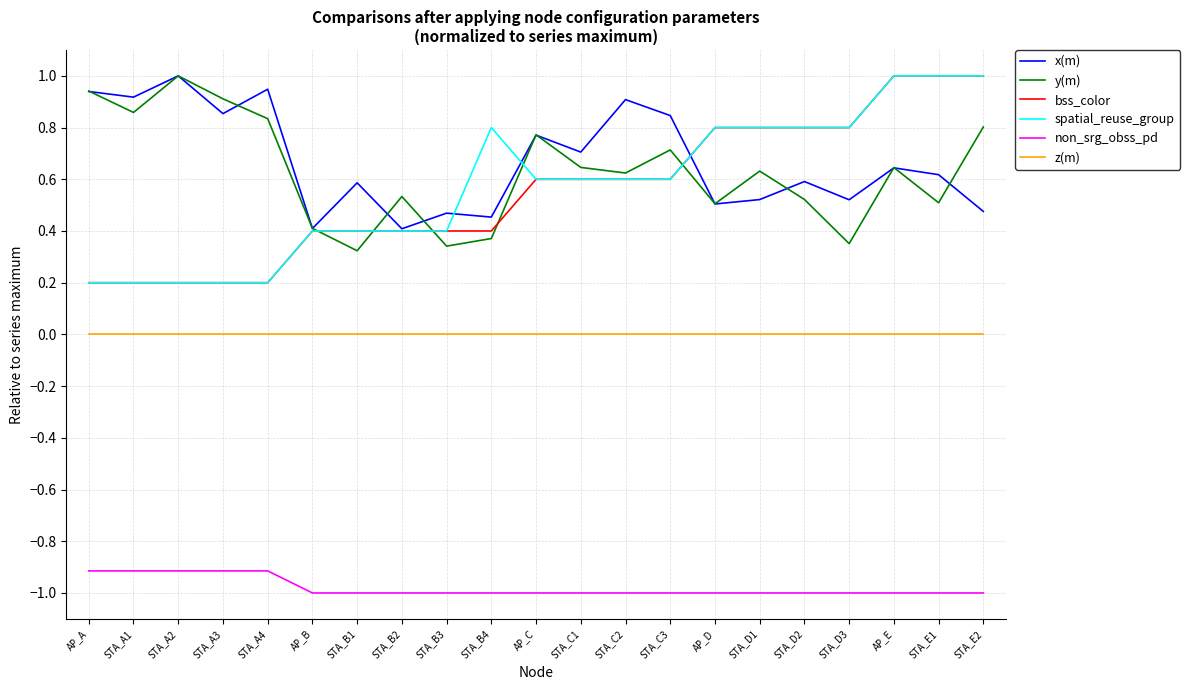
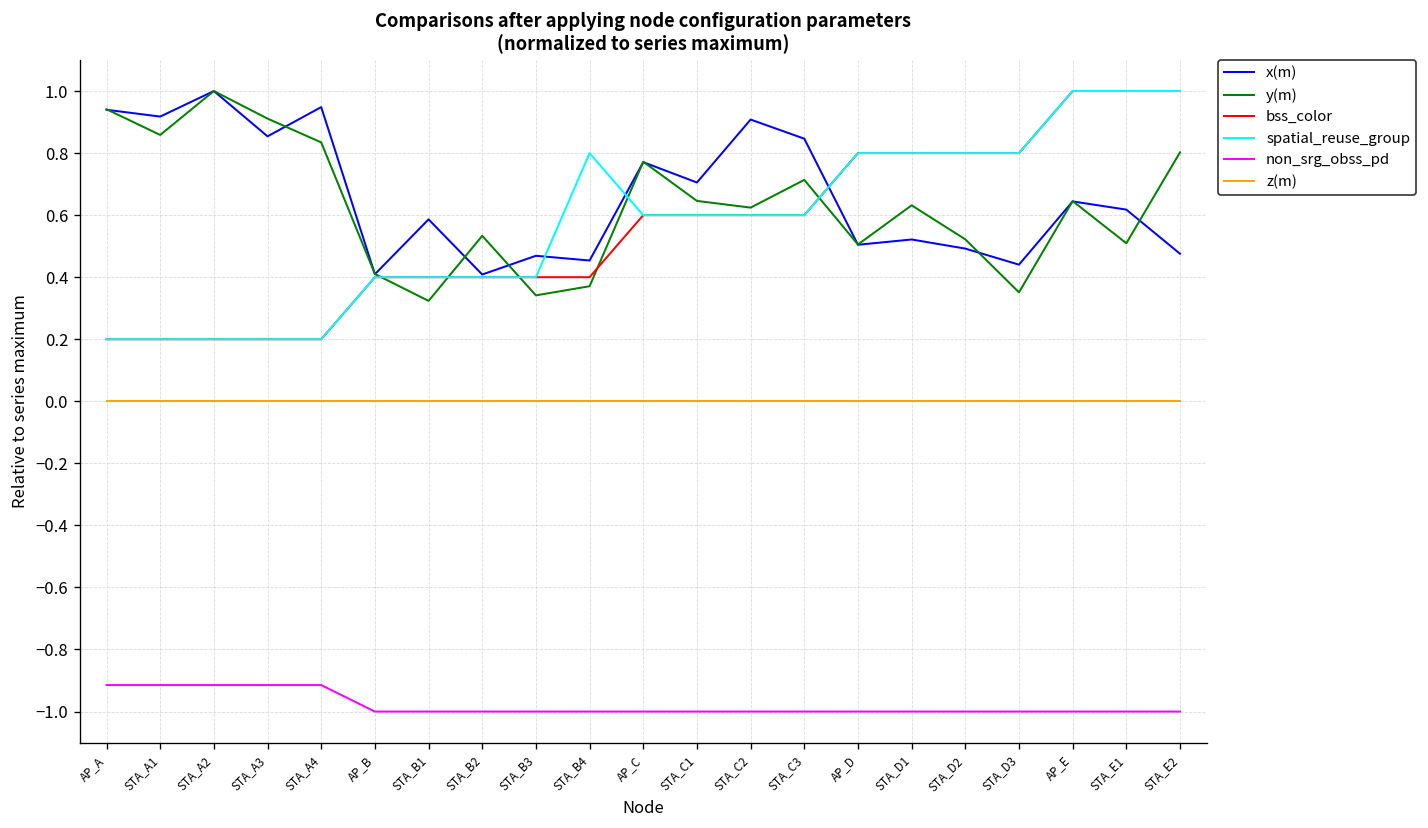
x(m), STA_D2: 0.59 -> 0.49
x(m), STA_D3: 0.52 -> 0.44
